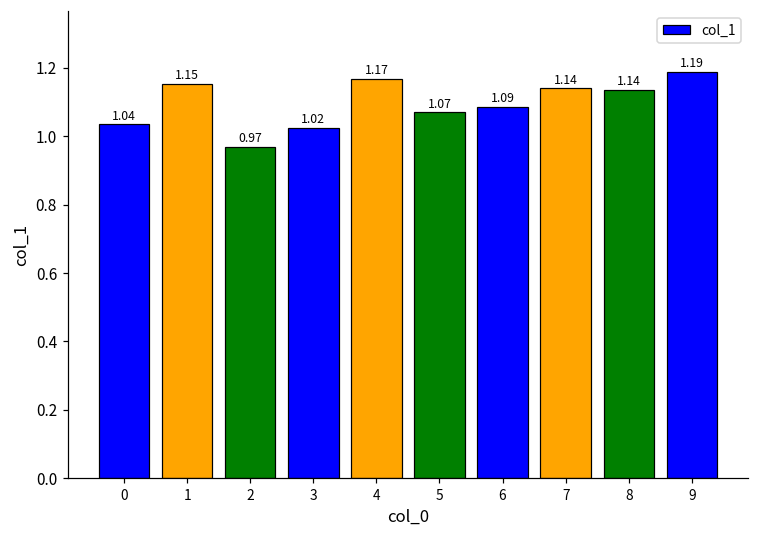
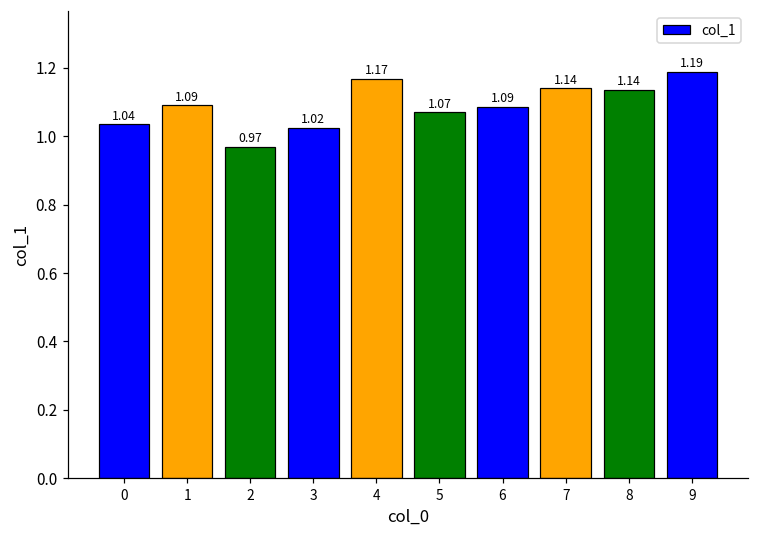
1: 1.15 -> 1.09
